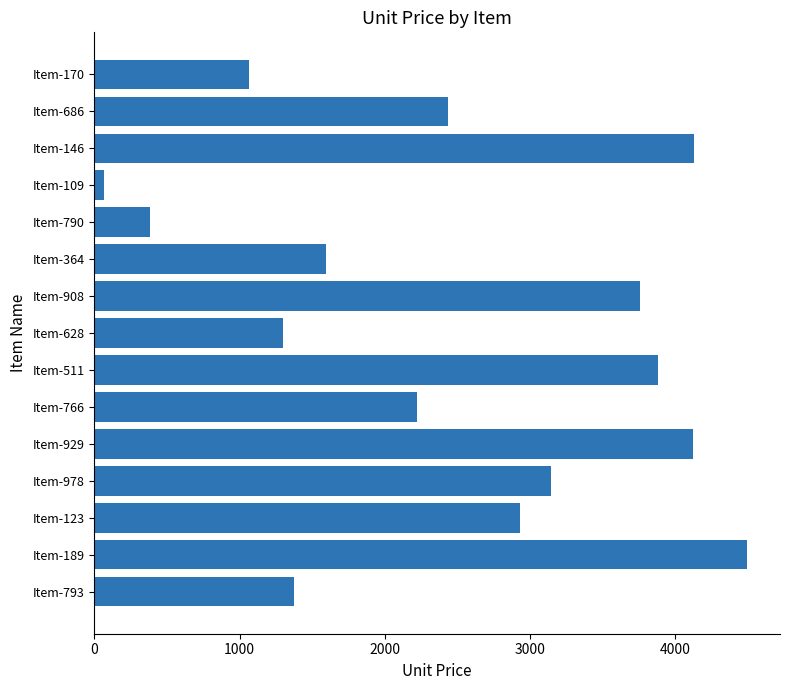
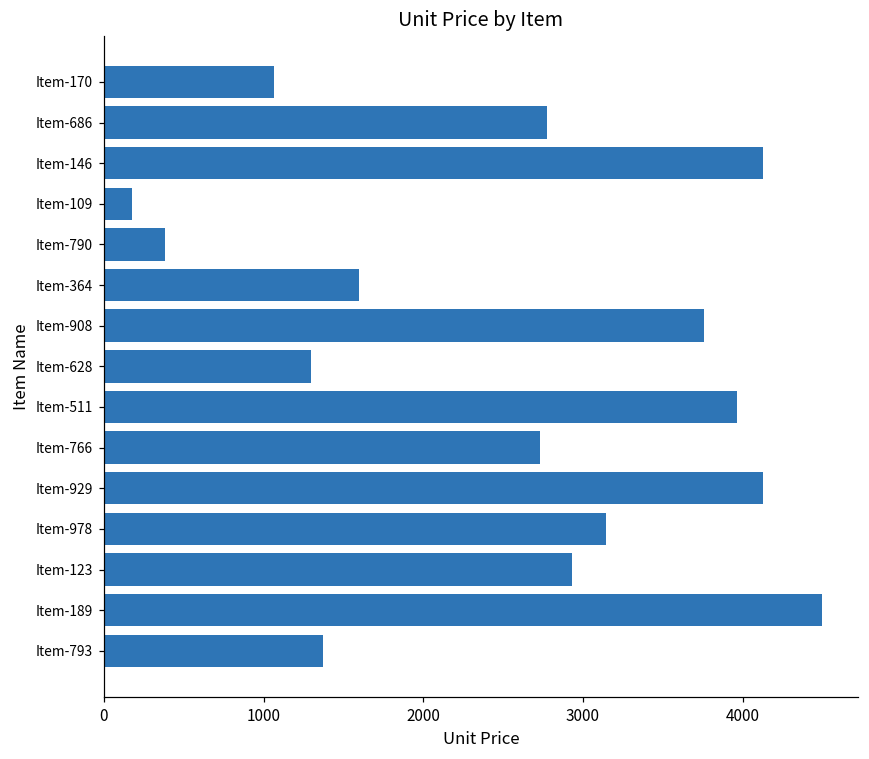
Item-686: 2440 -> 2770
Item-109: 70 -> 180
Item-511: 3880 -> 3960
Item-766: 2220 -> 2730
